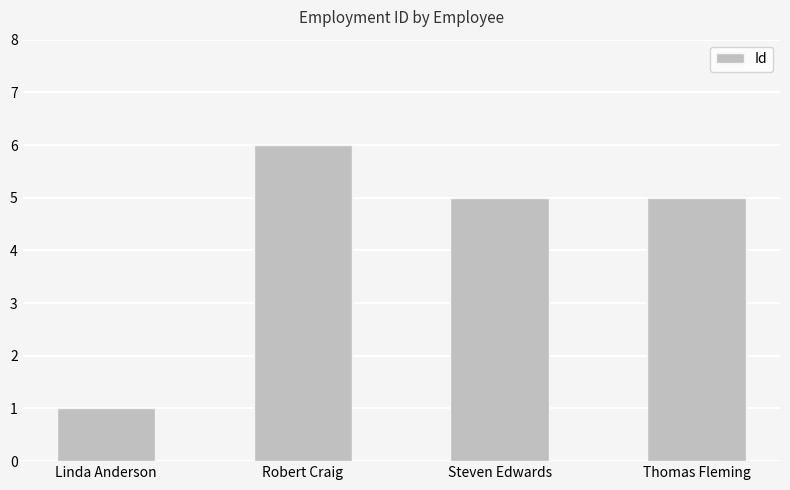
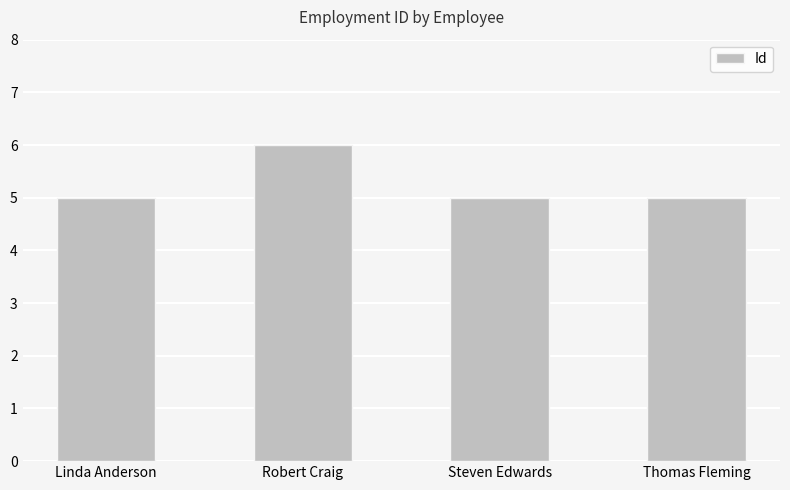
Linda Anderson: 1 -> 5
